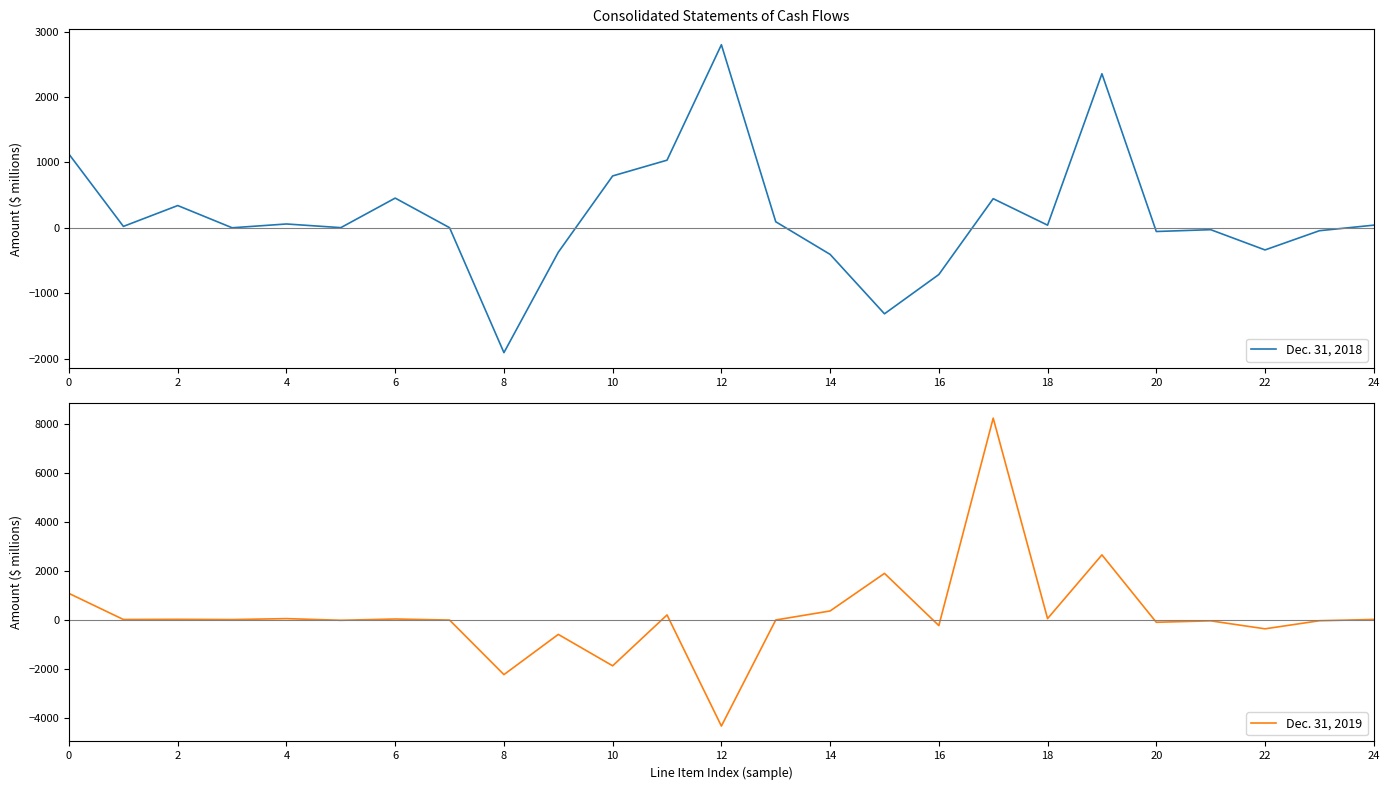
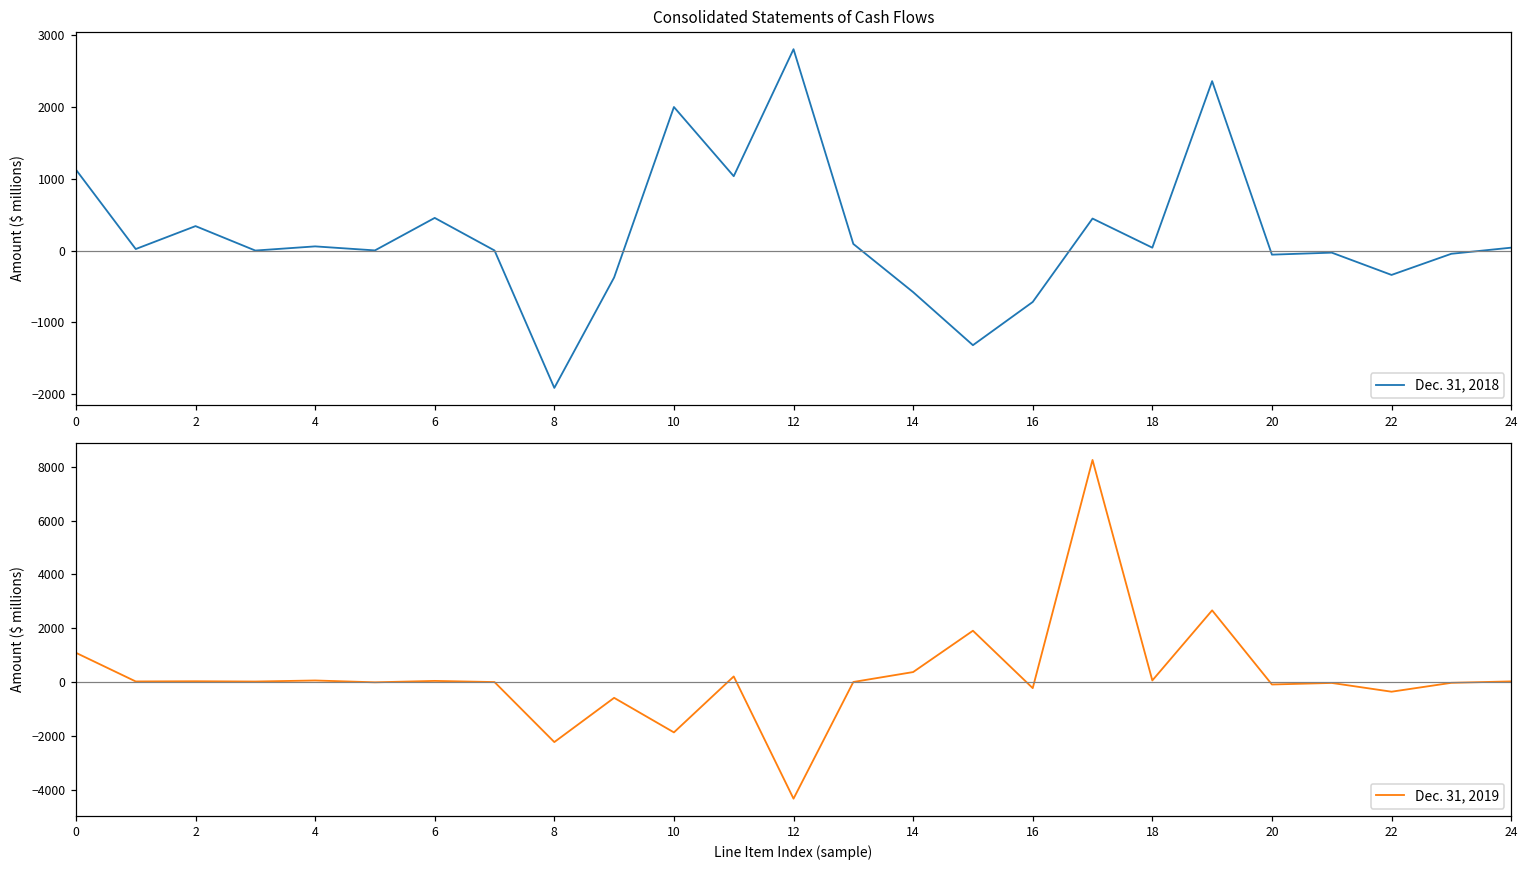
Consolidated Statements of Cash Flows, 10: 800 -> 2000
Consolidated Statements of Cash Flows, 14: -400 -> -600
